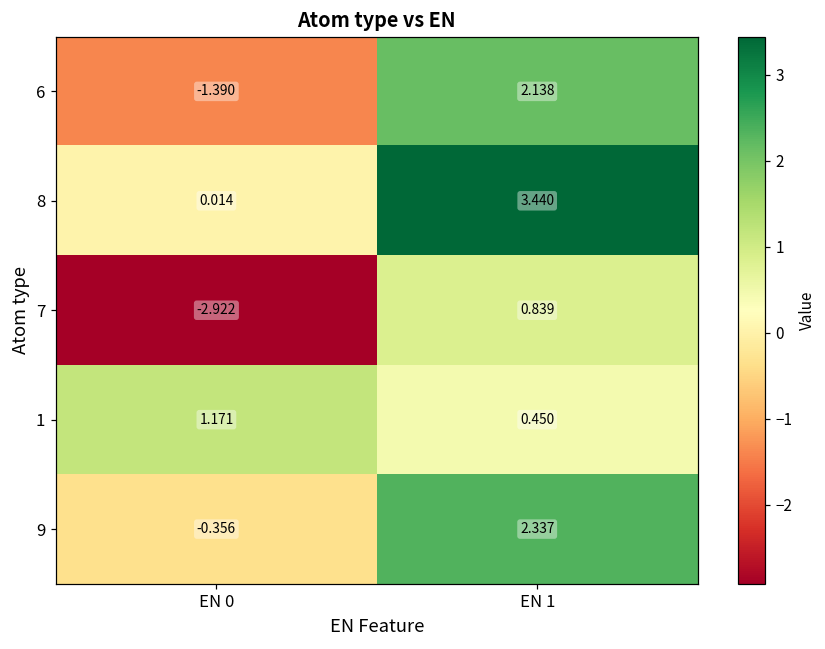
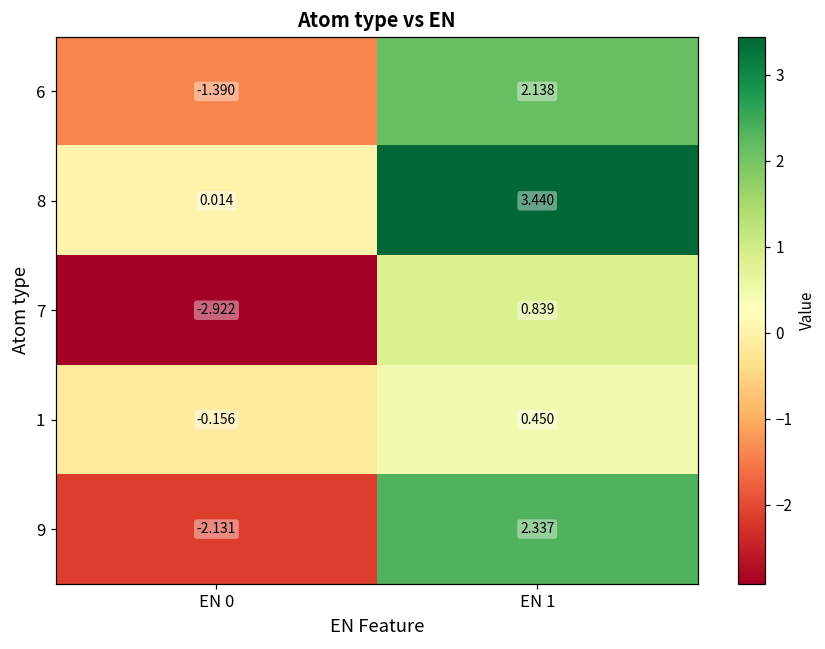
1, EN 0: 1.171 -> -0.156
9, EN 0: -0.356 -> -2.131
